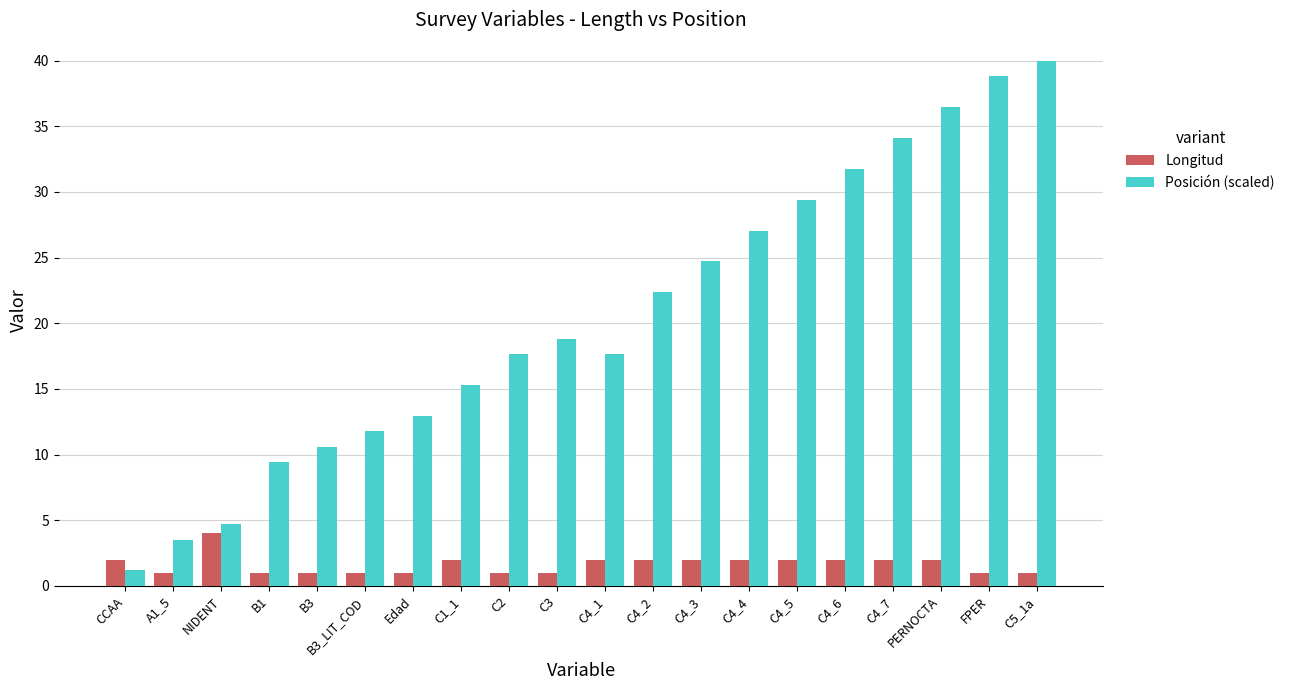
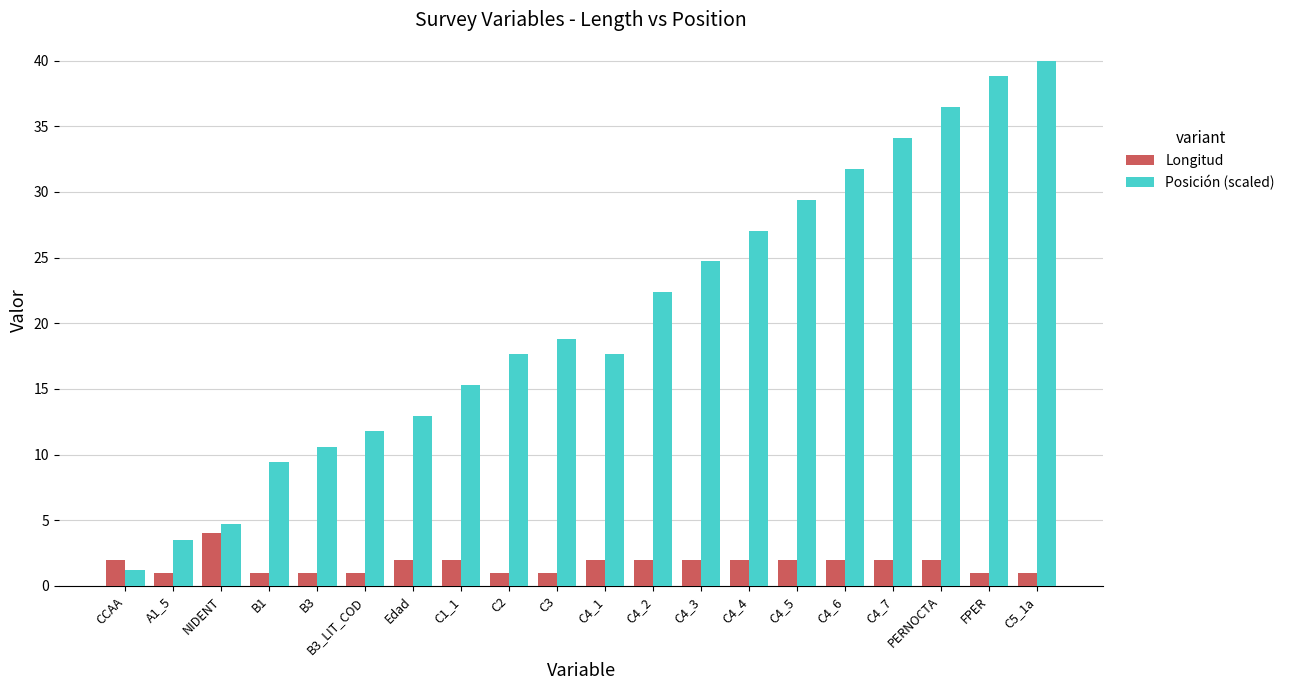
Longitud, Edad: 1 -> 2
